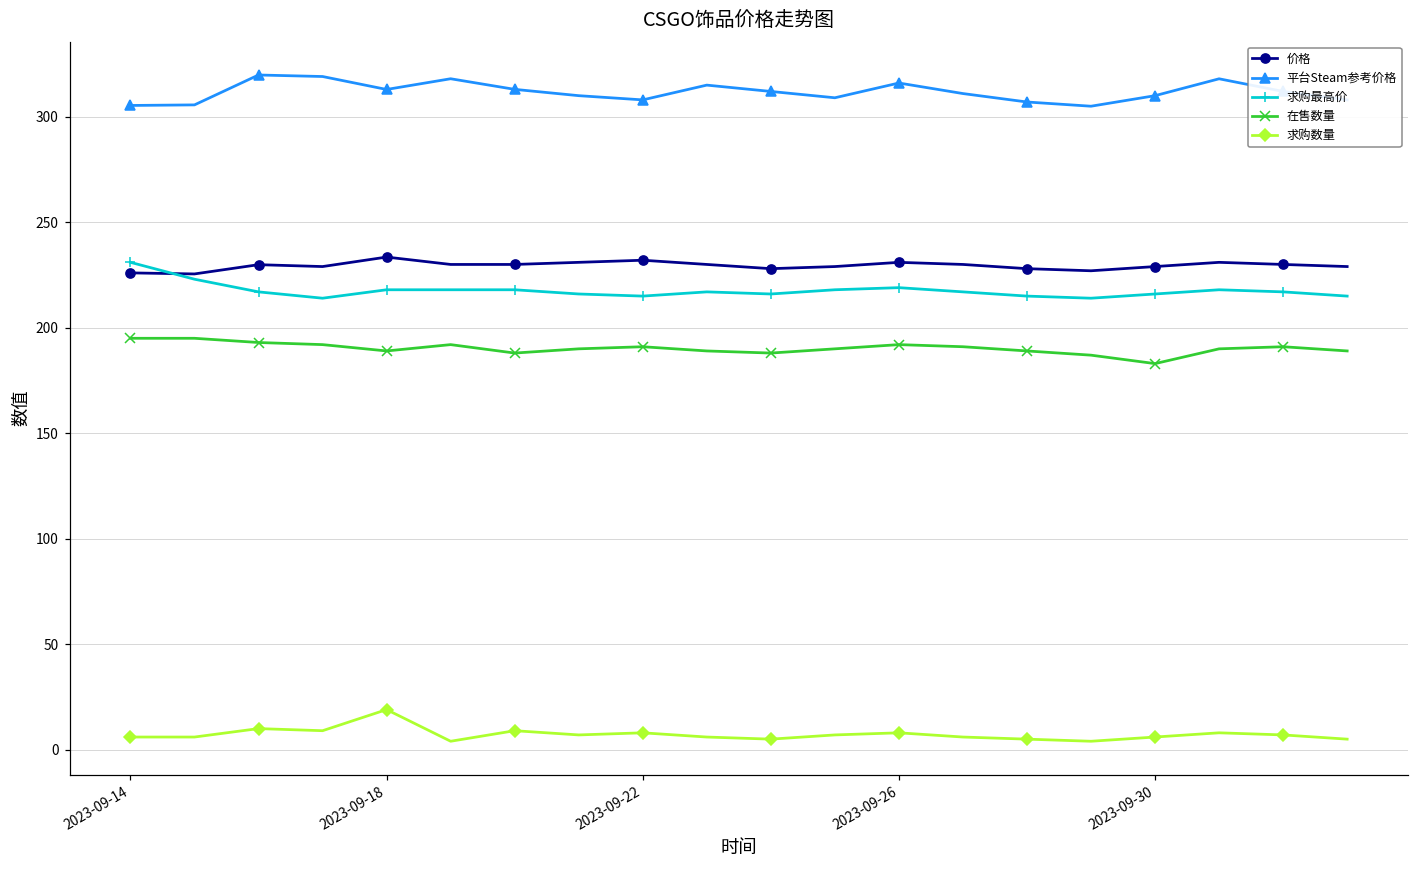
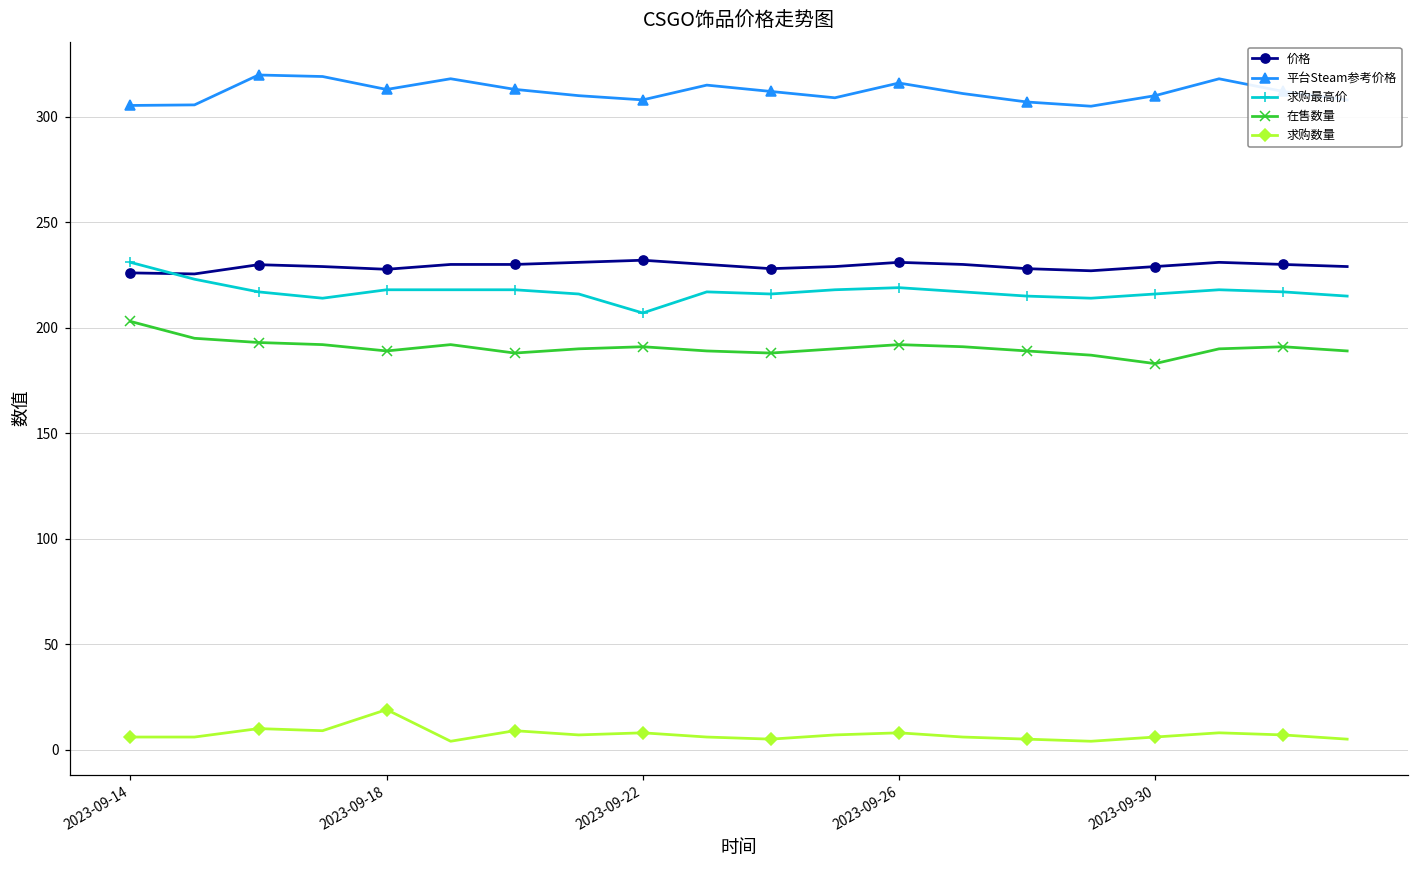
在售数量, 2023-09-14: 195 -> 203
价格, 2023-09-18: 234 -> 228
求购最高价, 2023-09-22: 215 -> 207
